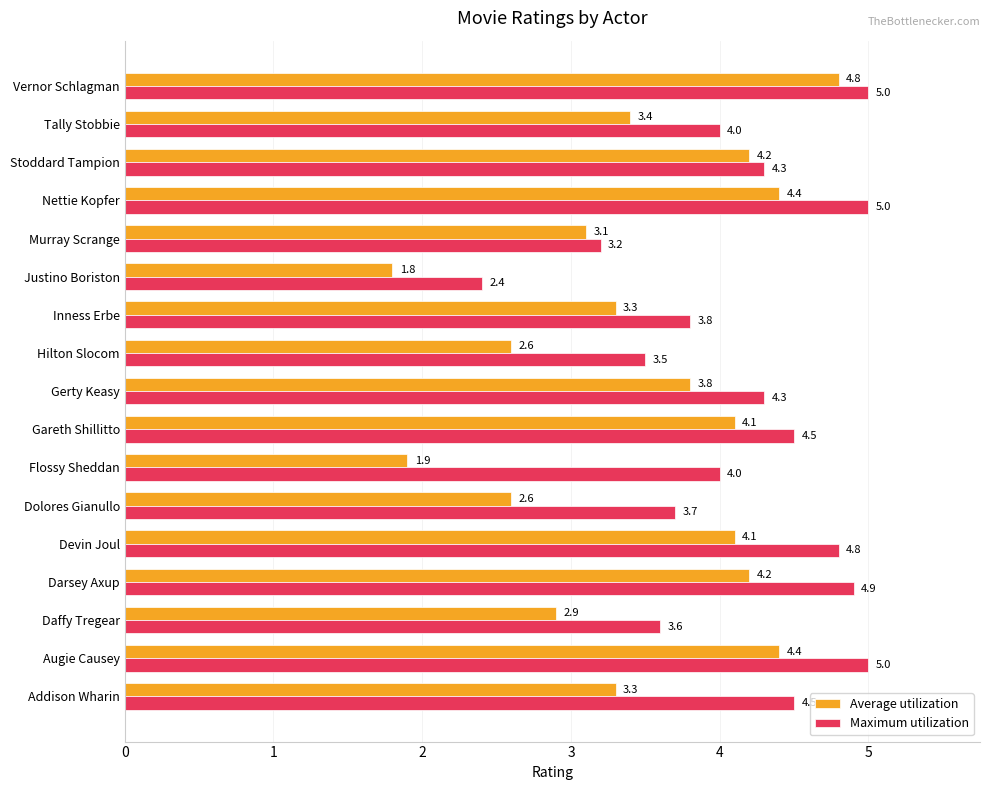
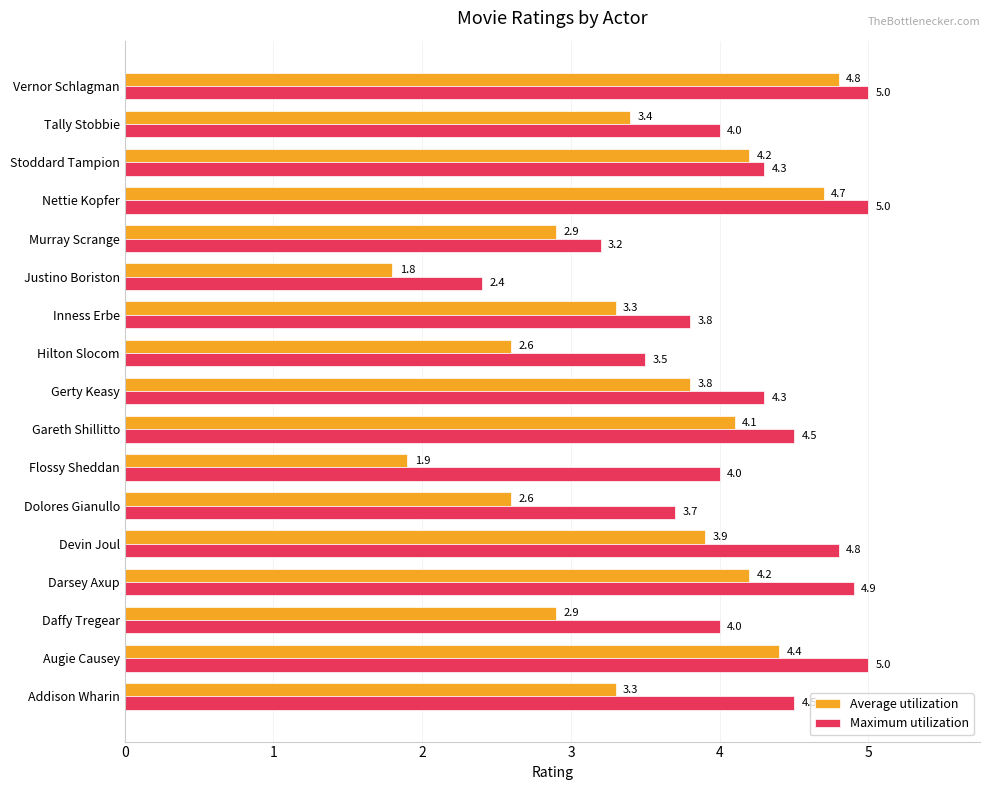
Average utilization, Nettie Kopfer: 4.4 -> 4.7
Average utilization, Murray Scrange: 3.1 -> 2.9
Average utilization, Devin Joul: 4.1 -> 3.9
Maximum utilization, Daffy Tregear: 3.6 -> 4.0
